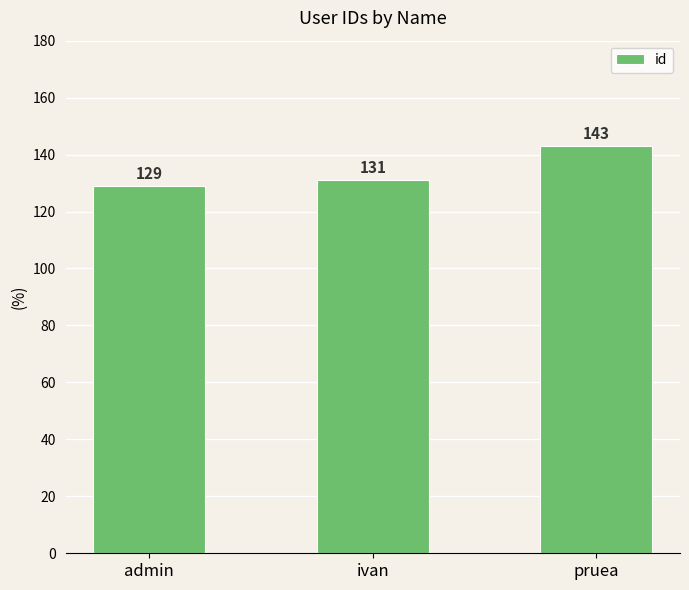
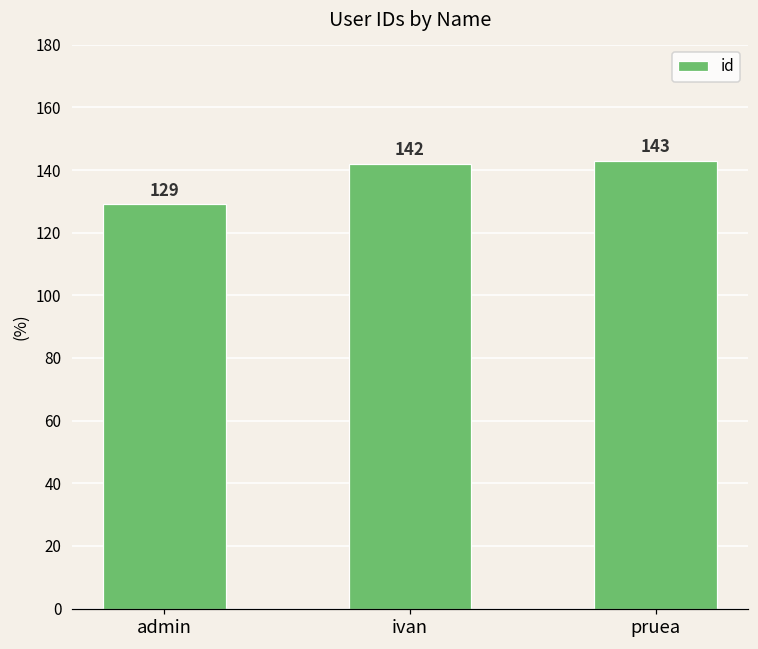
ivan: 131 -> 142
